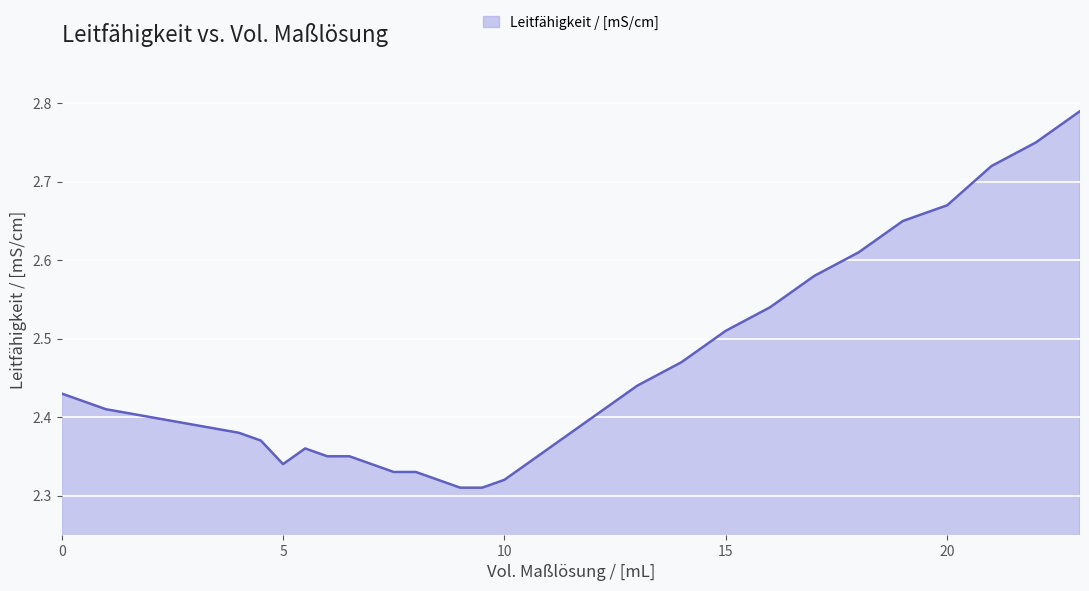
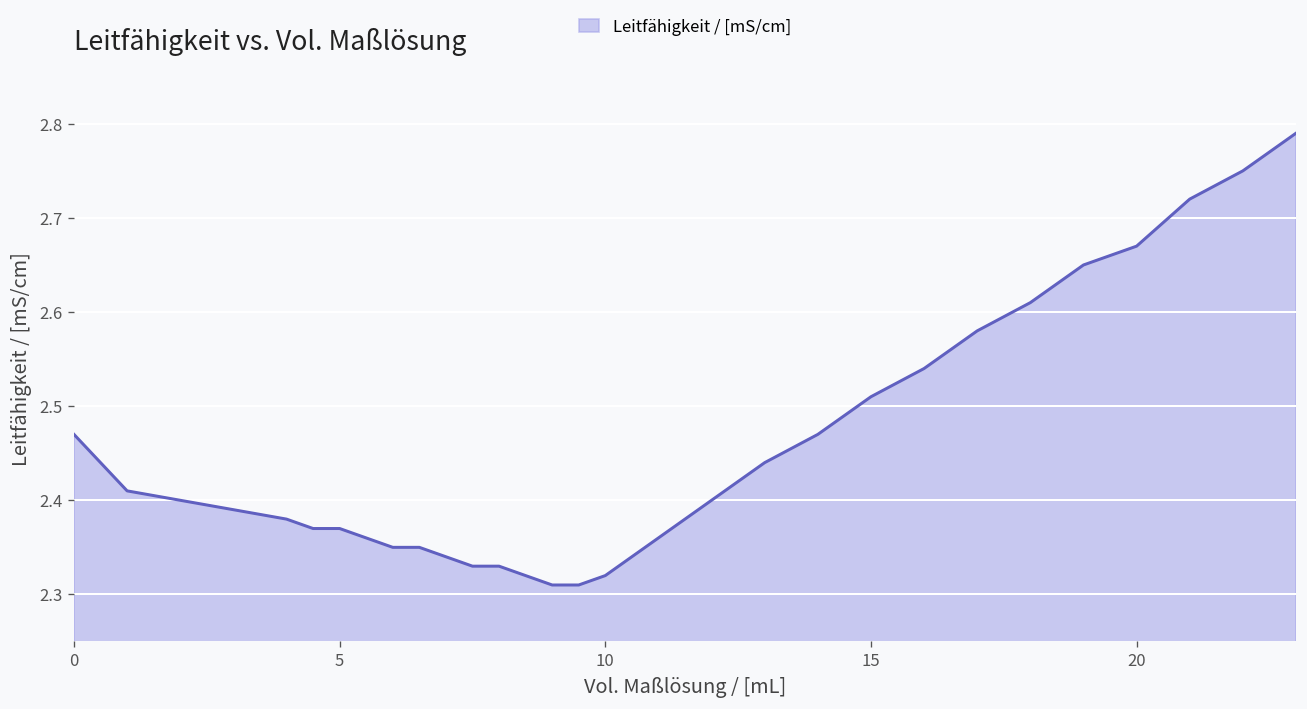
0: 2.43 -> 2.47
5: 2.34 -> 2.37
